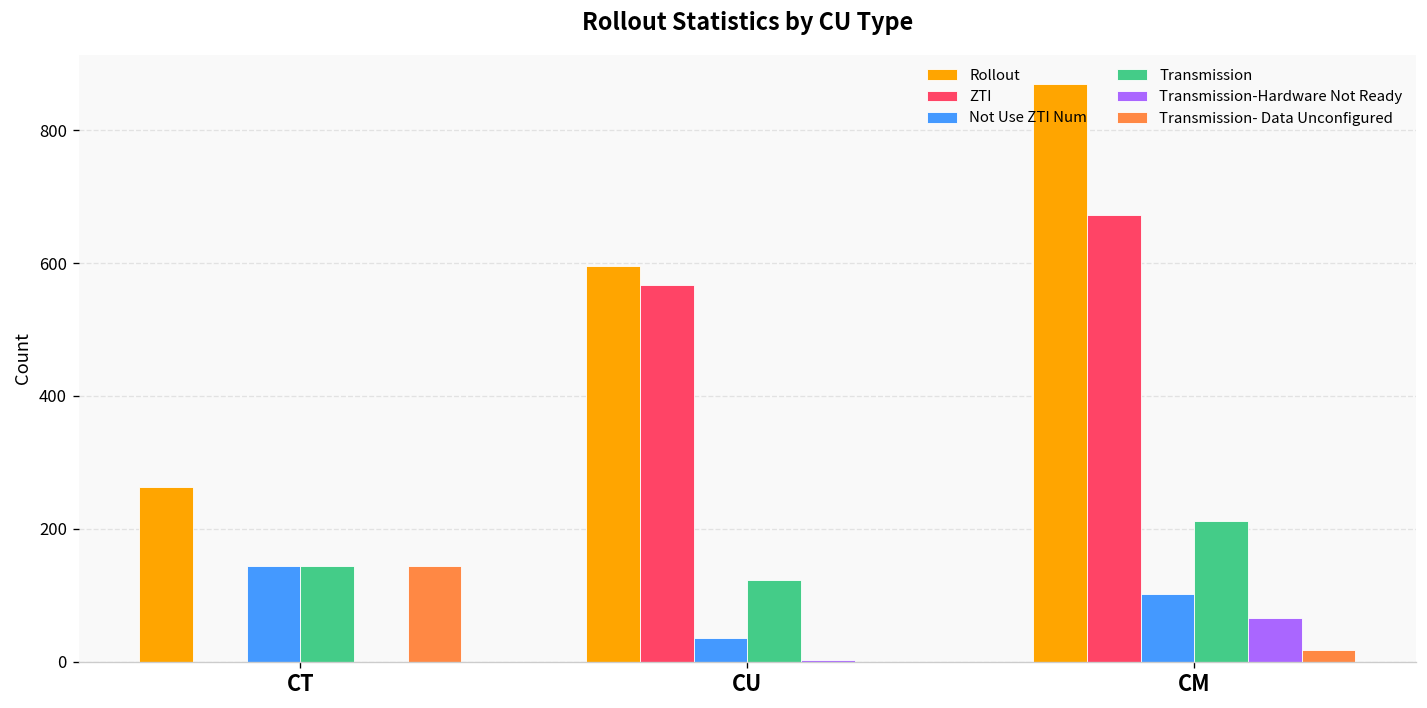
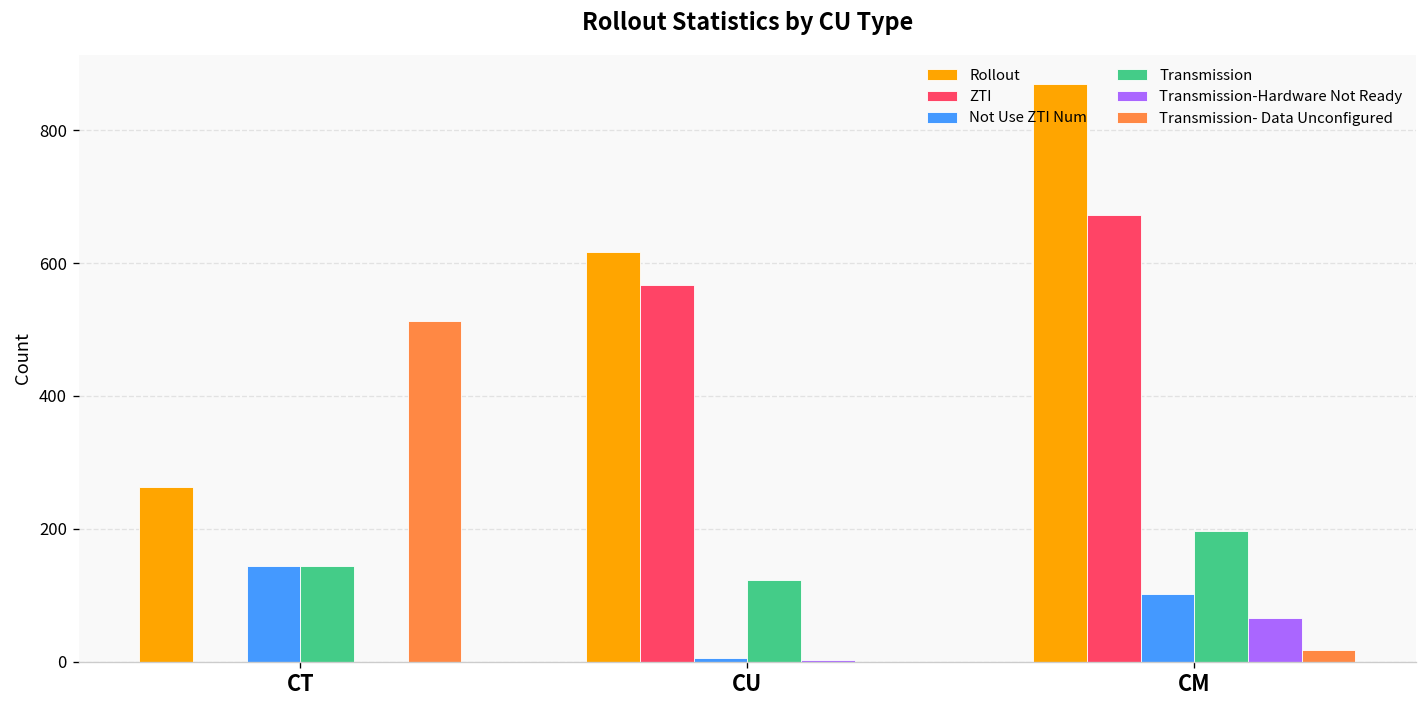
Transmission- Data Unconfigured, CT: 140 -> 510
Rollout, CU: 600 -> 620
Not Use ZTI Num, CU: 40 -> 10
Transmission, CM: 210 -> 200
